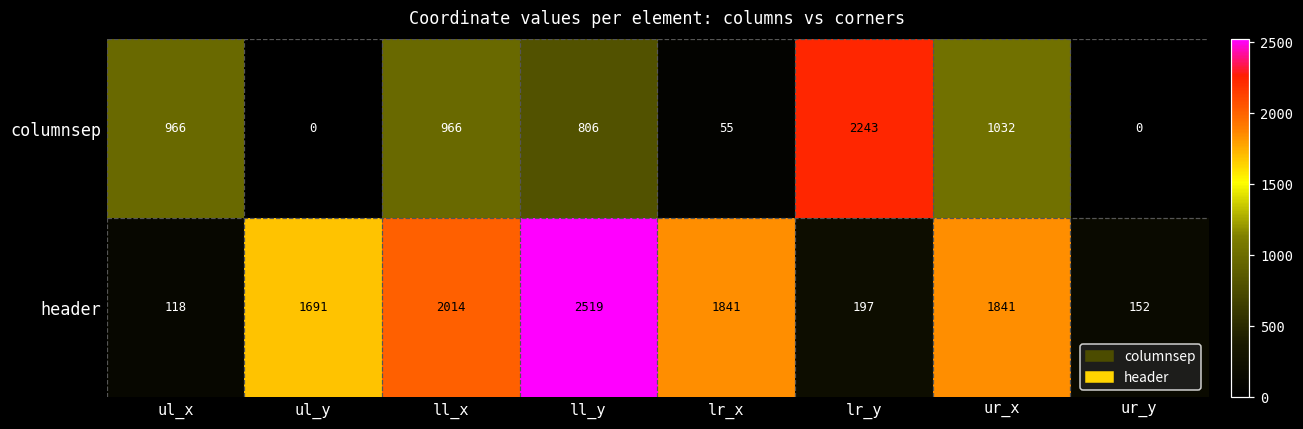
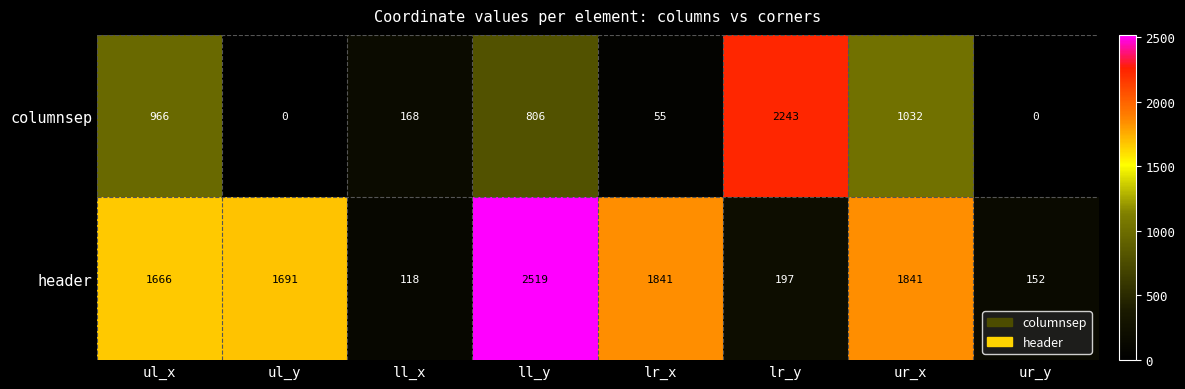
columnsep, ll_x: 966 -> 168
header, ul_x: 118 -> 1666
header, ll_x: 2014 -> 118
